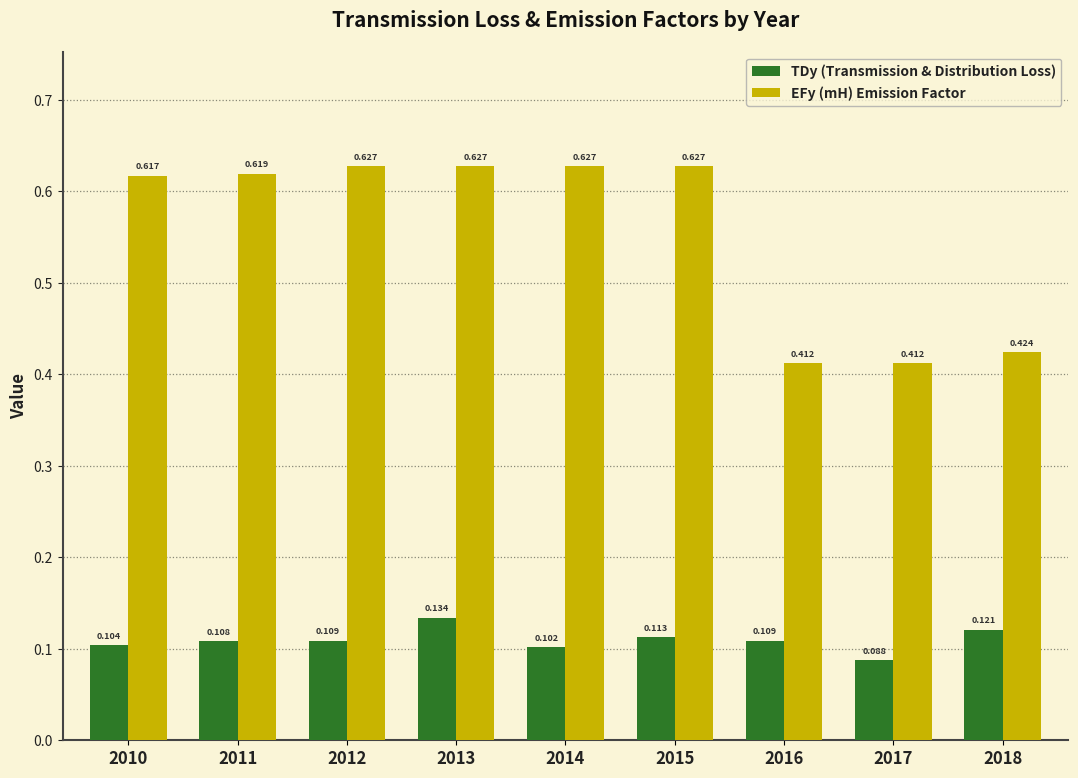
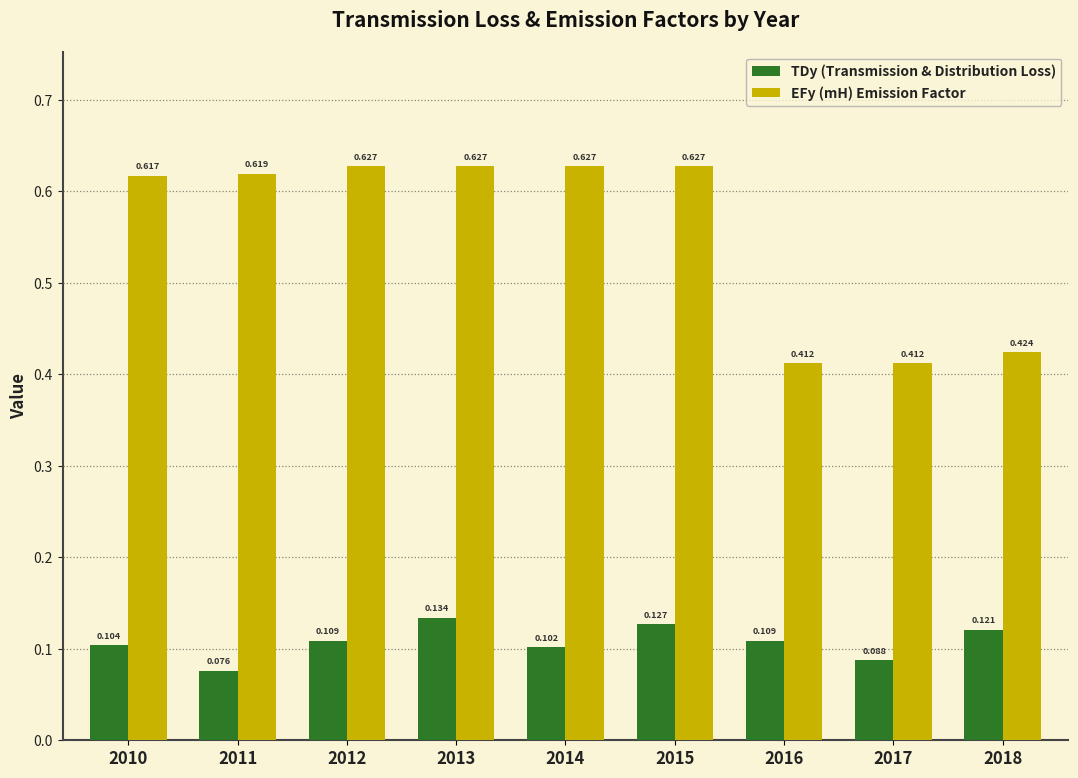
TDy (Transmission & Distribution Loss), 2011: 0.108 -> 0.076
TDy (Transmission & Distribution Loss), 2015: 0.113 -> 0.127
